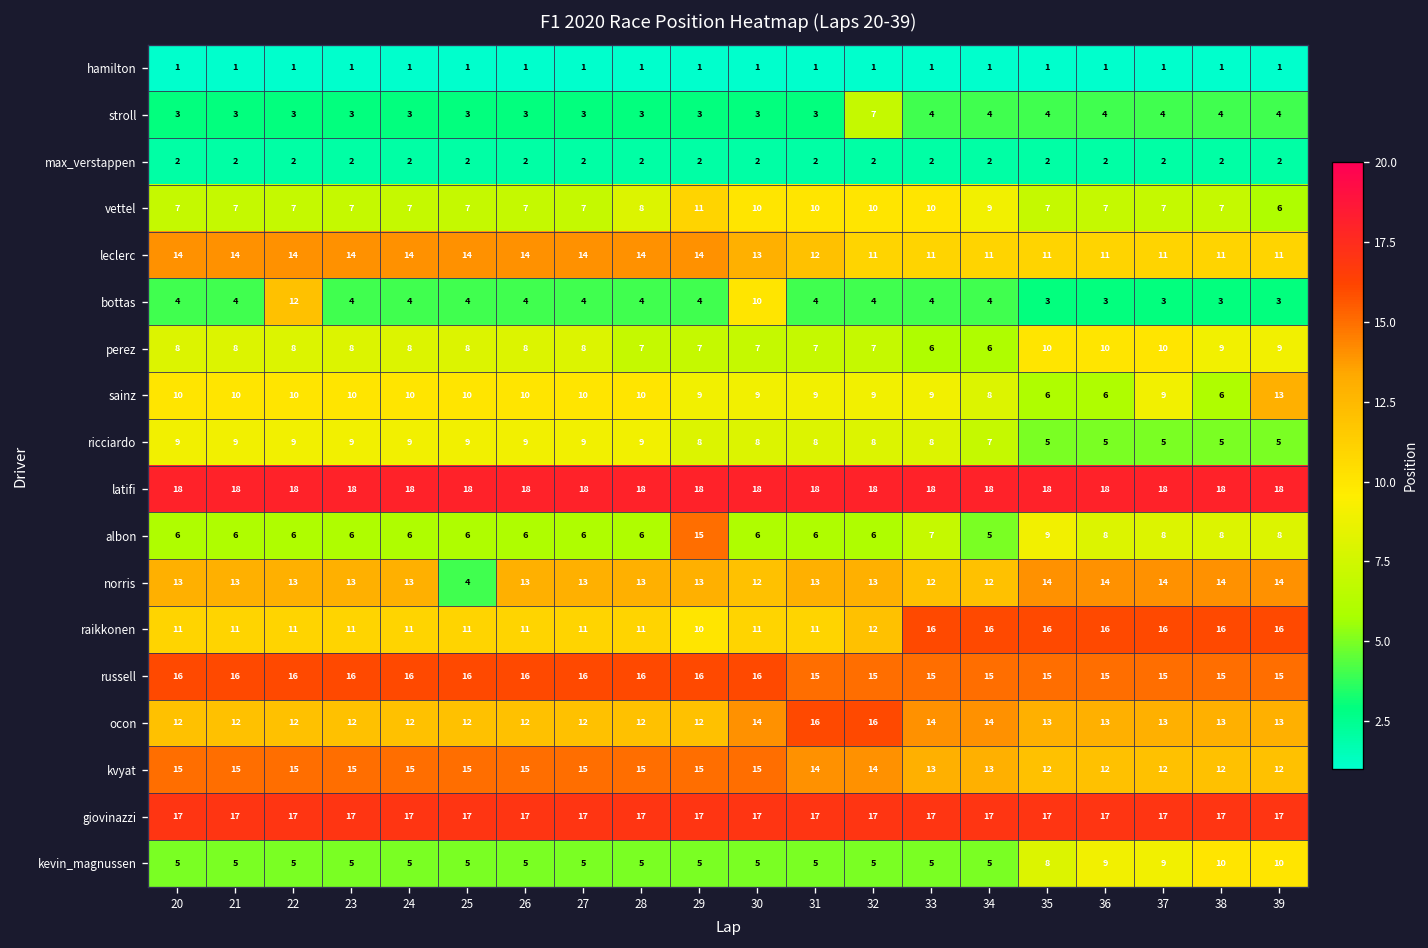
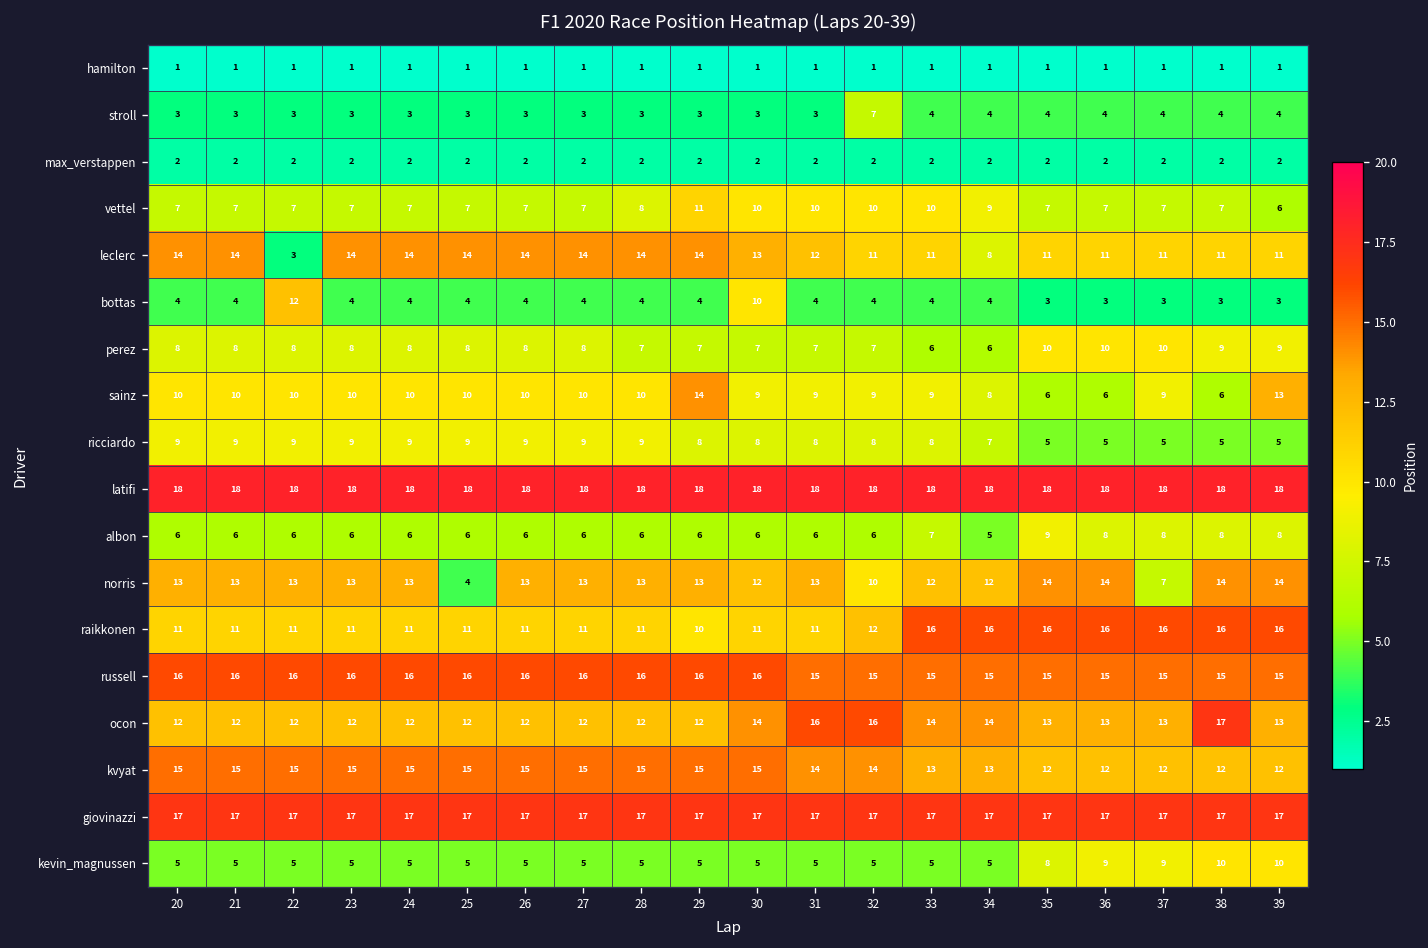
leclerc, 22: 14 -> 3
leclerc, 34: 11 -> 8
sainz, 29: 9 -> 14
albon, 29: 15 -> 6
norris, 32: 13 -> 10
norris, 37: 14 -> 7
ocon, 38: 13 -> 17
